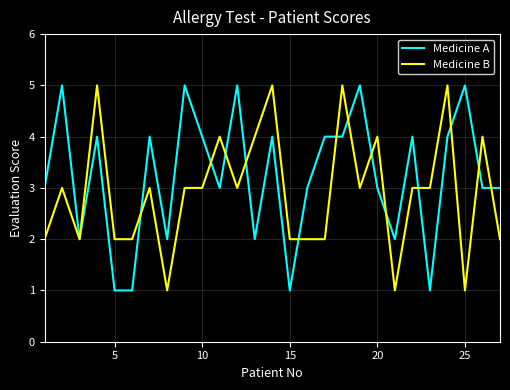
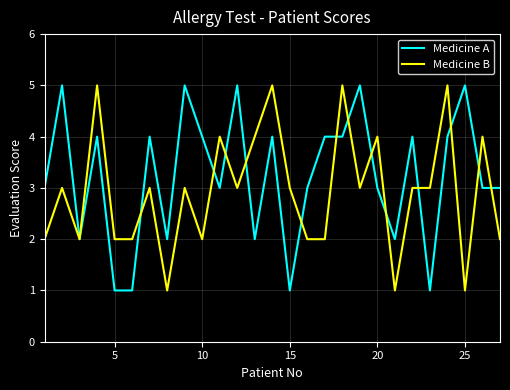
Medicine B, 10: 3 -> 2
Medicine B, 15: 2 -> 3
